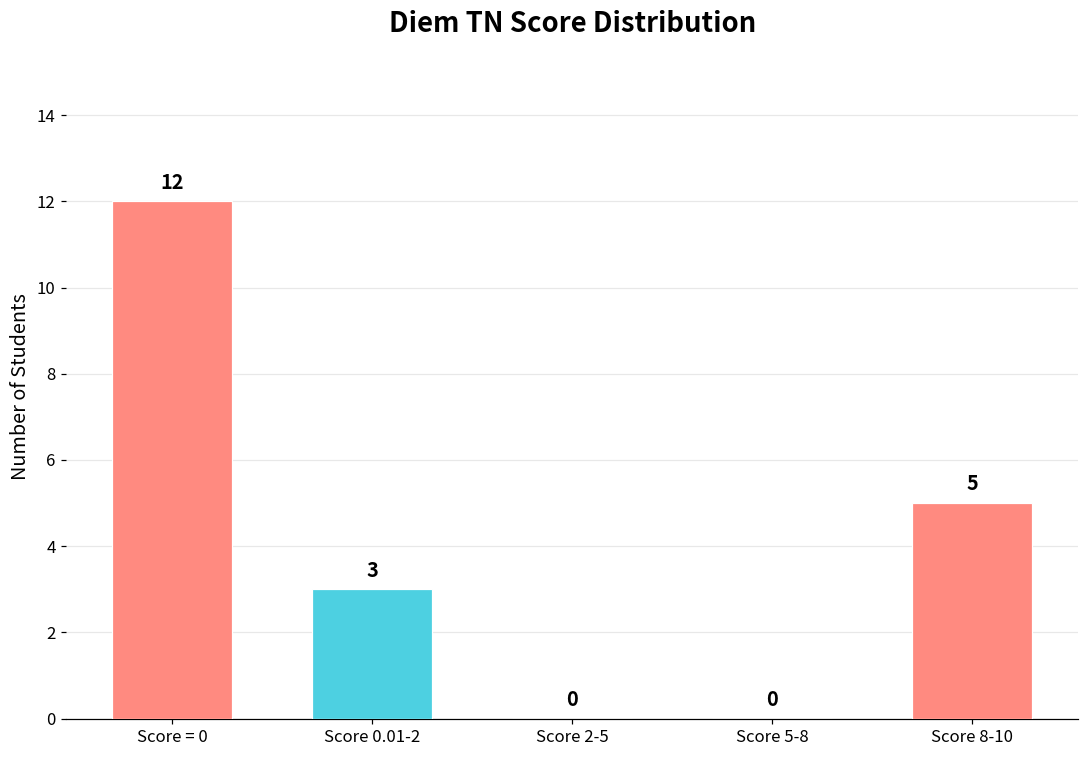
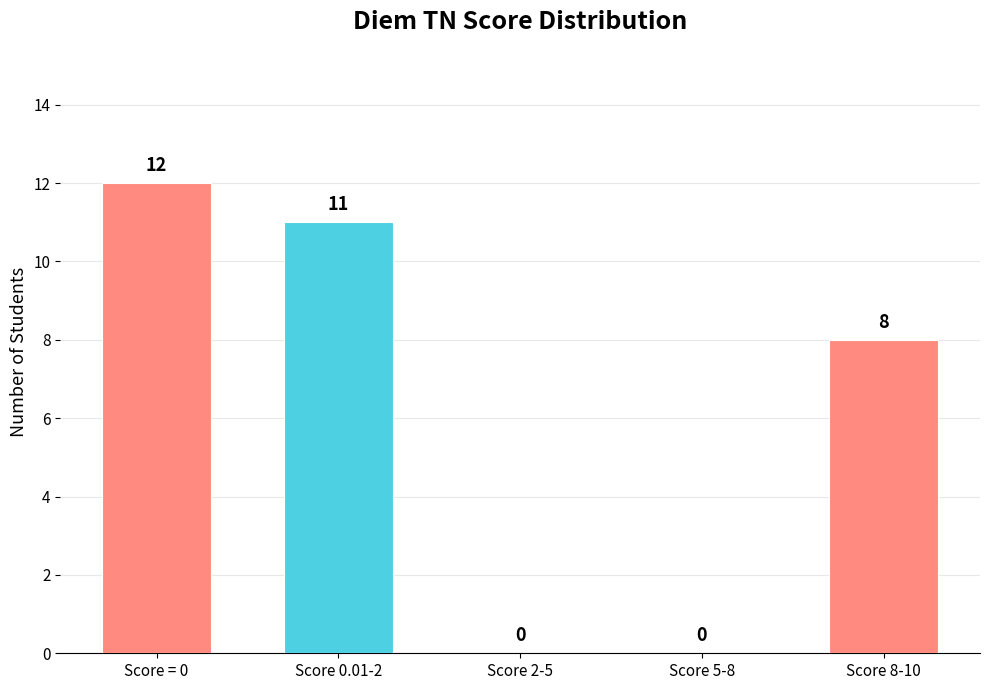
Score 0.01-2: 3 -> 11
Score 8-10: 5 -> 8
